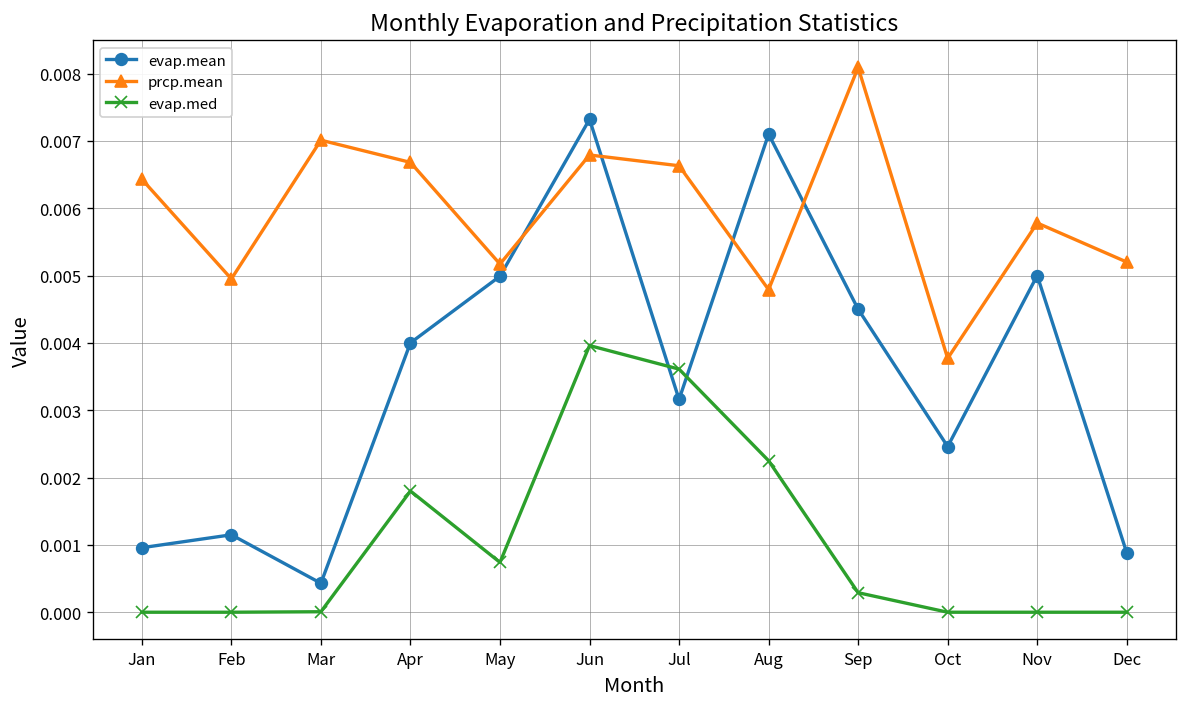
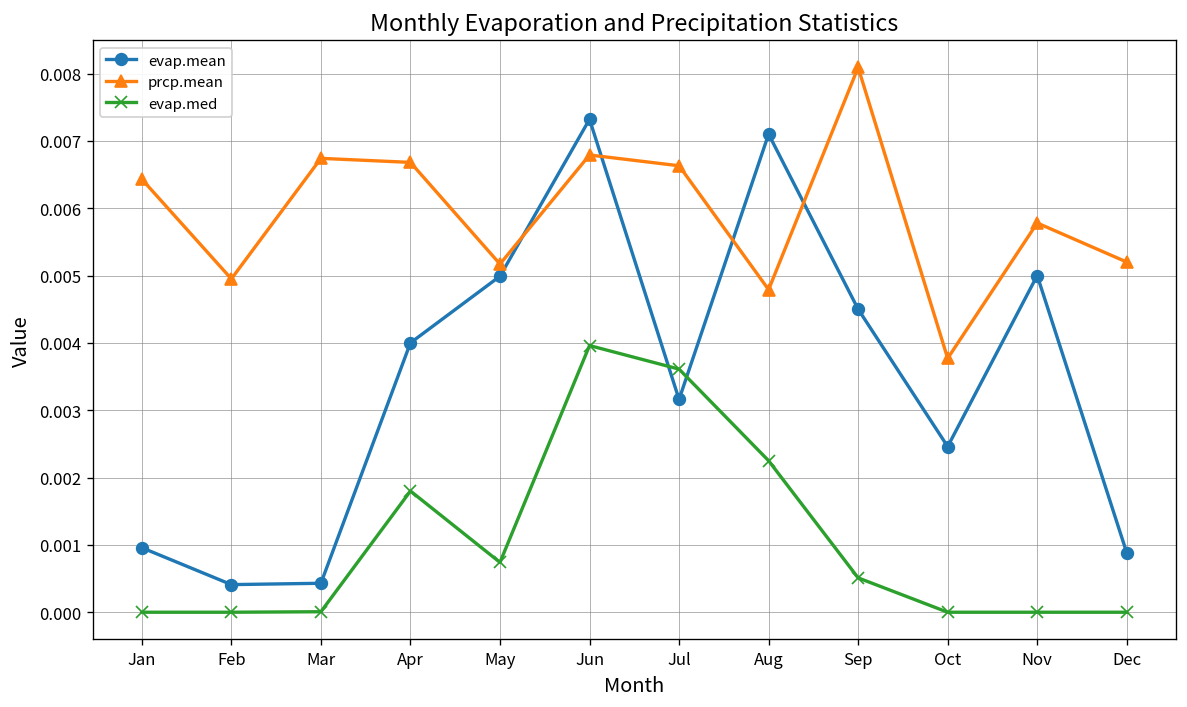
evap.mean, Feb: 0.0012 -> 0.0004
prcp.mean, Mar: 0.0070 -> 0.0067
evap.med, Sep: 0.0003 -> 0.0005
